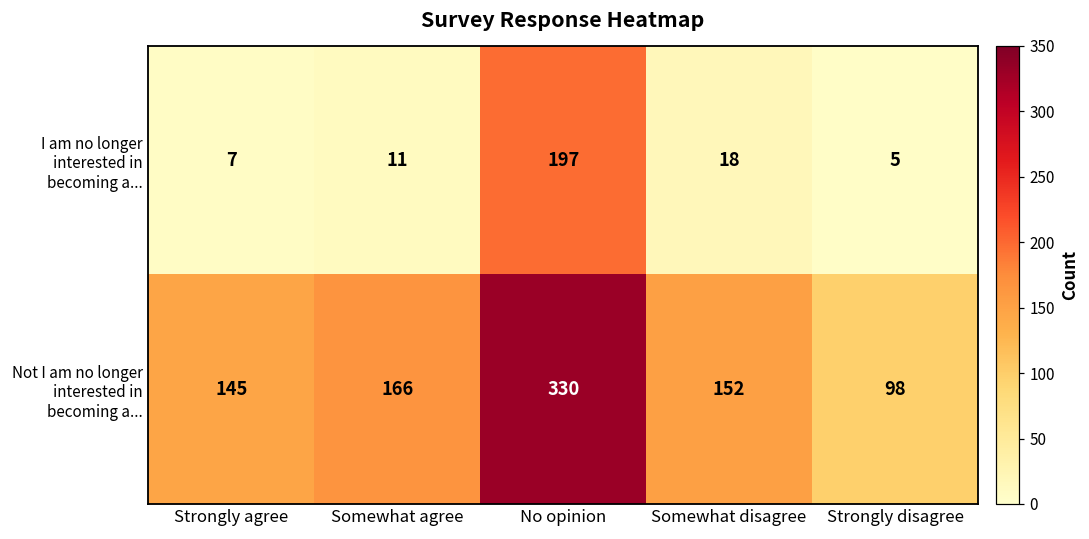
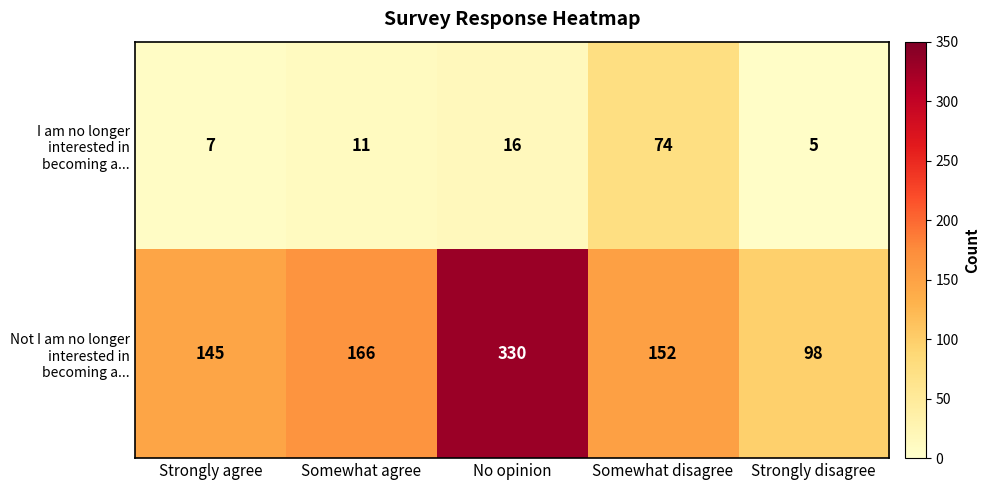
I am no longer interested in becoming a..., No opinion: 197 -> 16
I am no longer interested in becoming a..., Somewhat disagree: 18 -> 74
